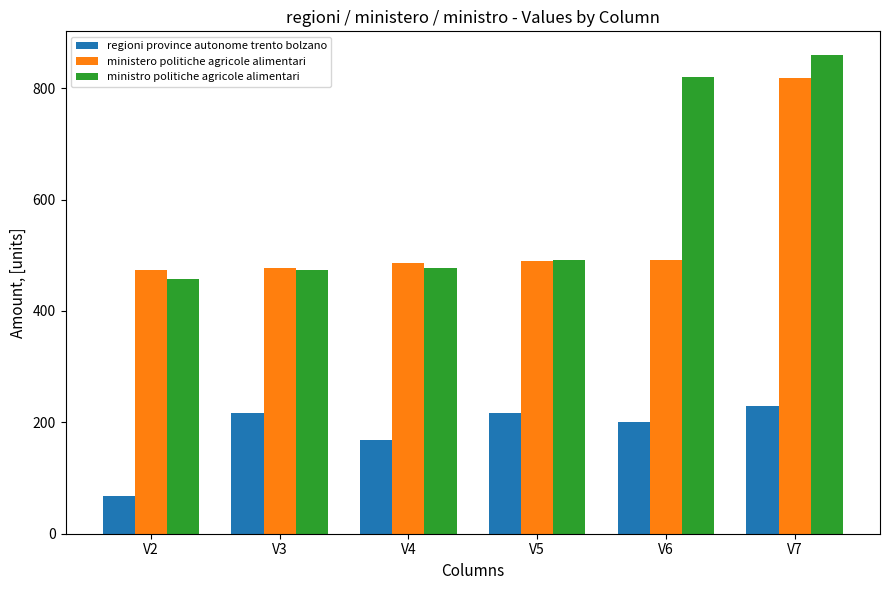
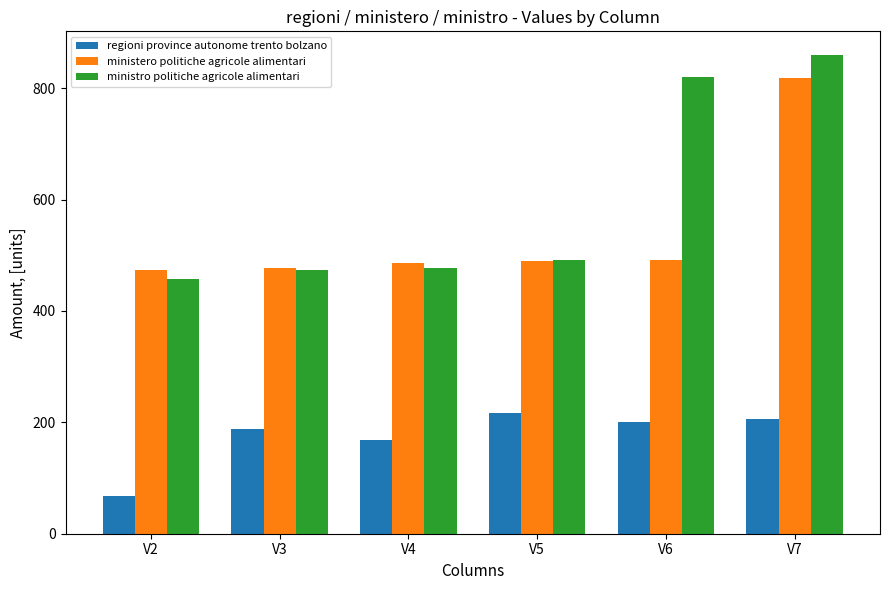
regioni province autonome trento bolzano, V3: 220 -> 190
regioni province autonome trento bolzano, V7: 230 -> 210
